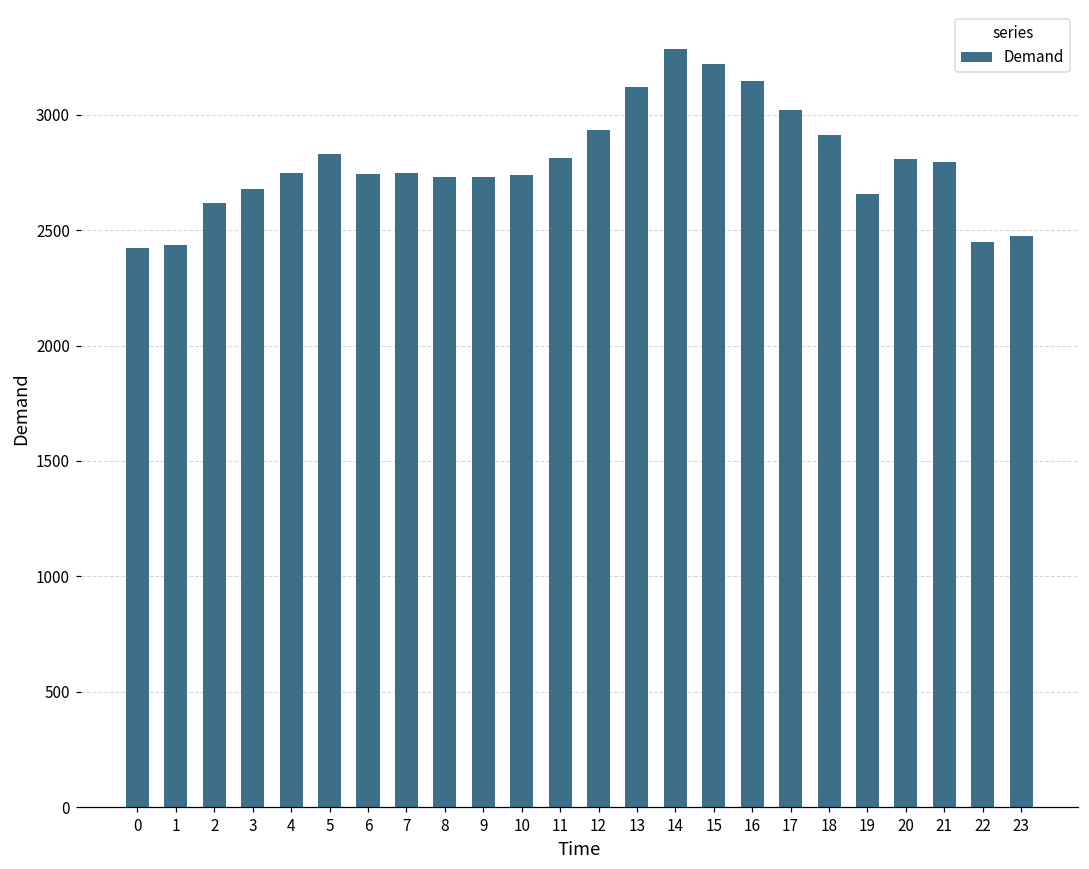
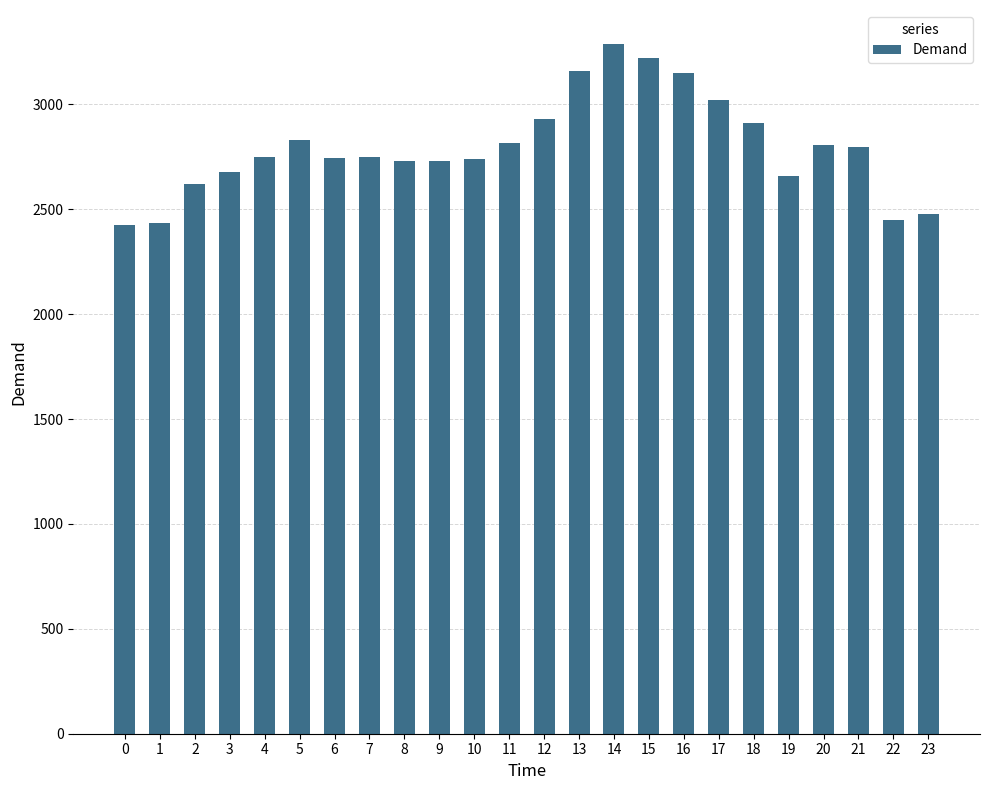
13: 3120 -> 3160
